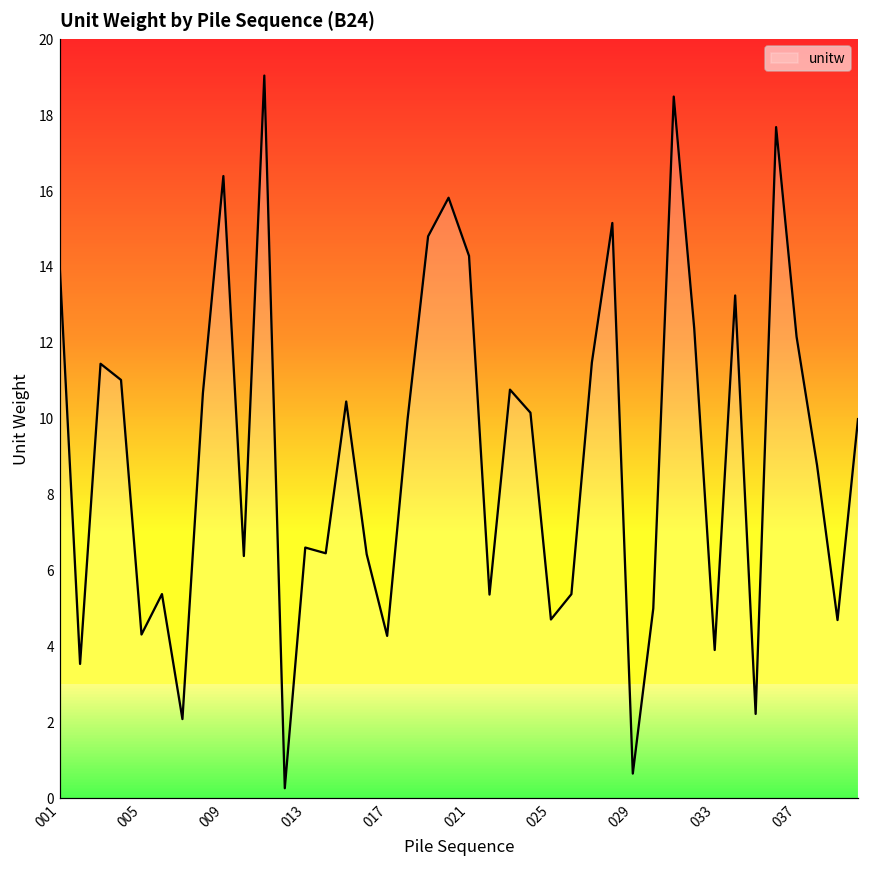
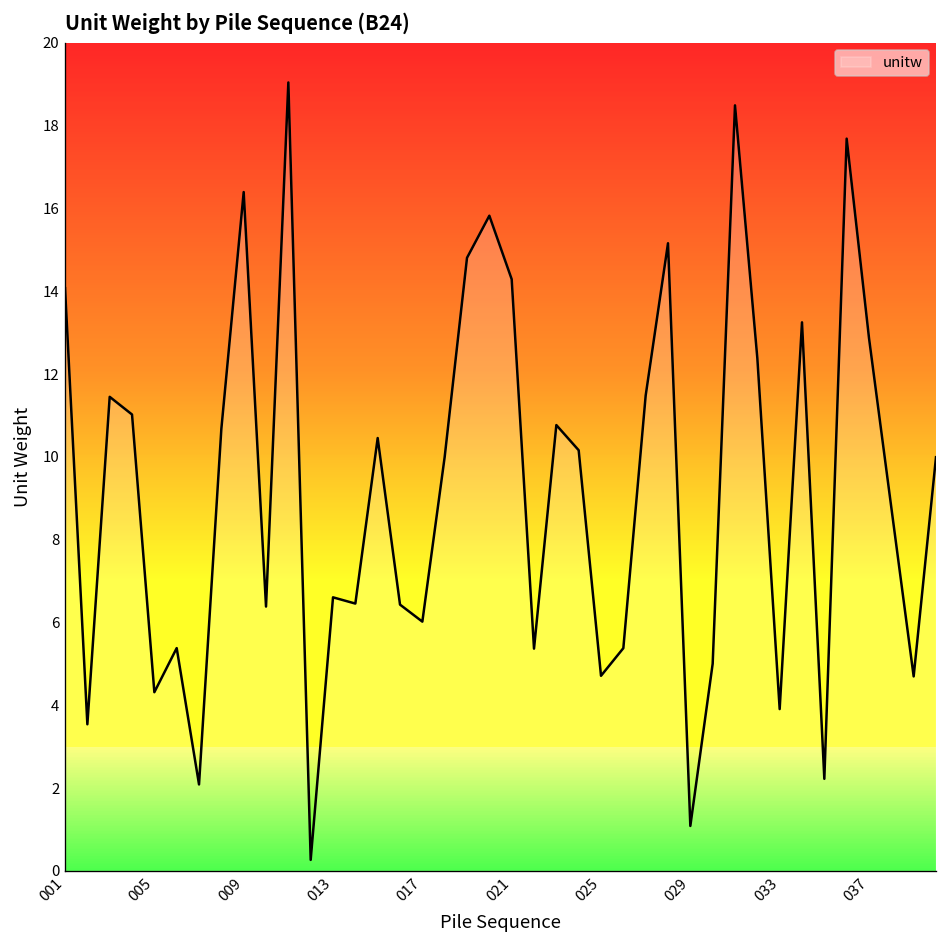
017: 4.3 -> 6.0
029: 0.7 -> 1.1
037: 12.2 -> 12.9
